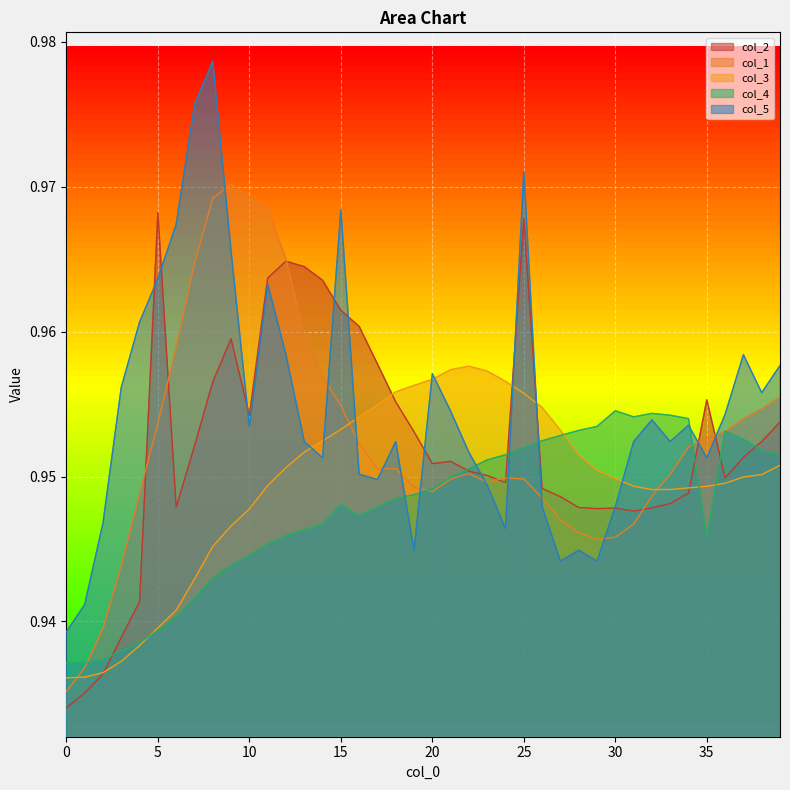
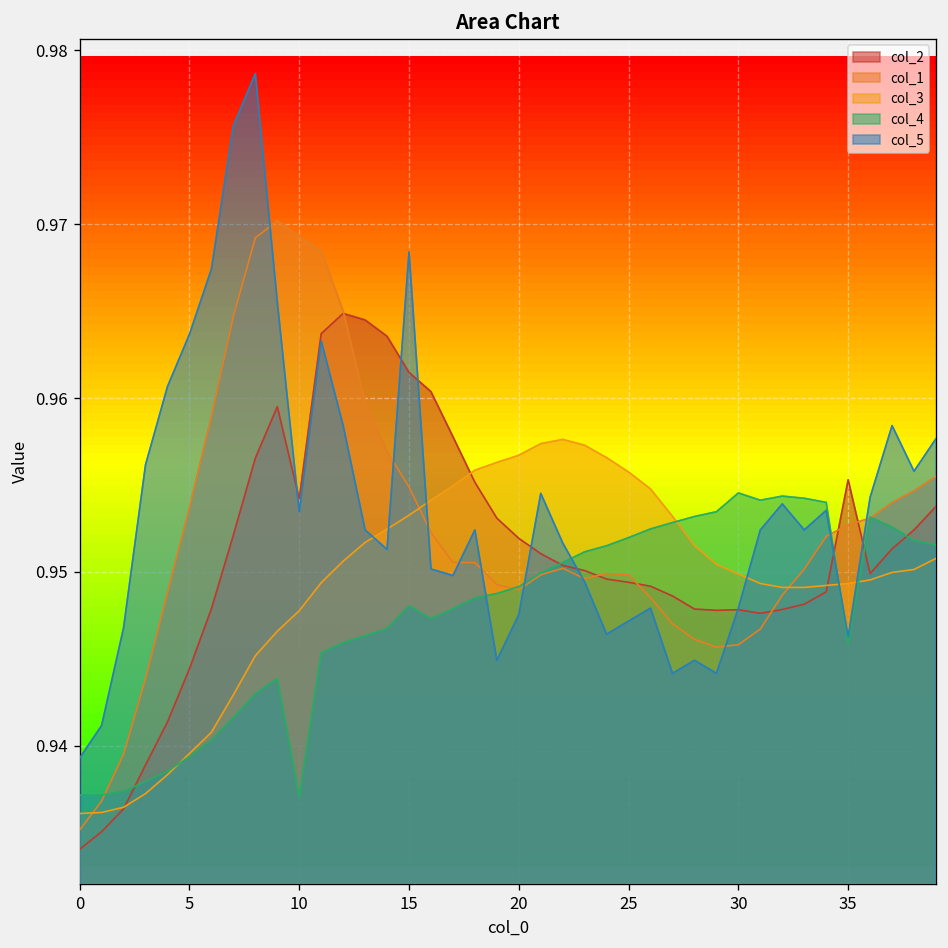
col_2, 5: 0.9682 -> 0.9444
col_4, 10: 0.9446 -> 0.9370
col_2, 20: 0.9509 -> 0.9519
col_5, 20: 0.9571 -> 0.9475
col_2, 25: 0.9678 -> 0.9494
col_5, 25: 0.9710 -> 0.9472
col_5, 35: 0.9513 -> 0.9463
